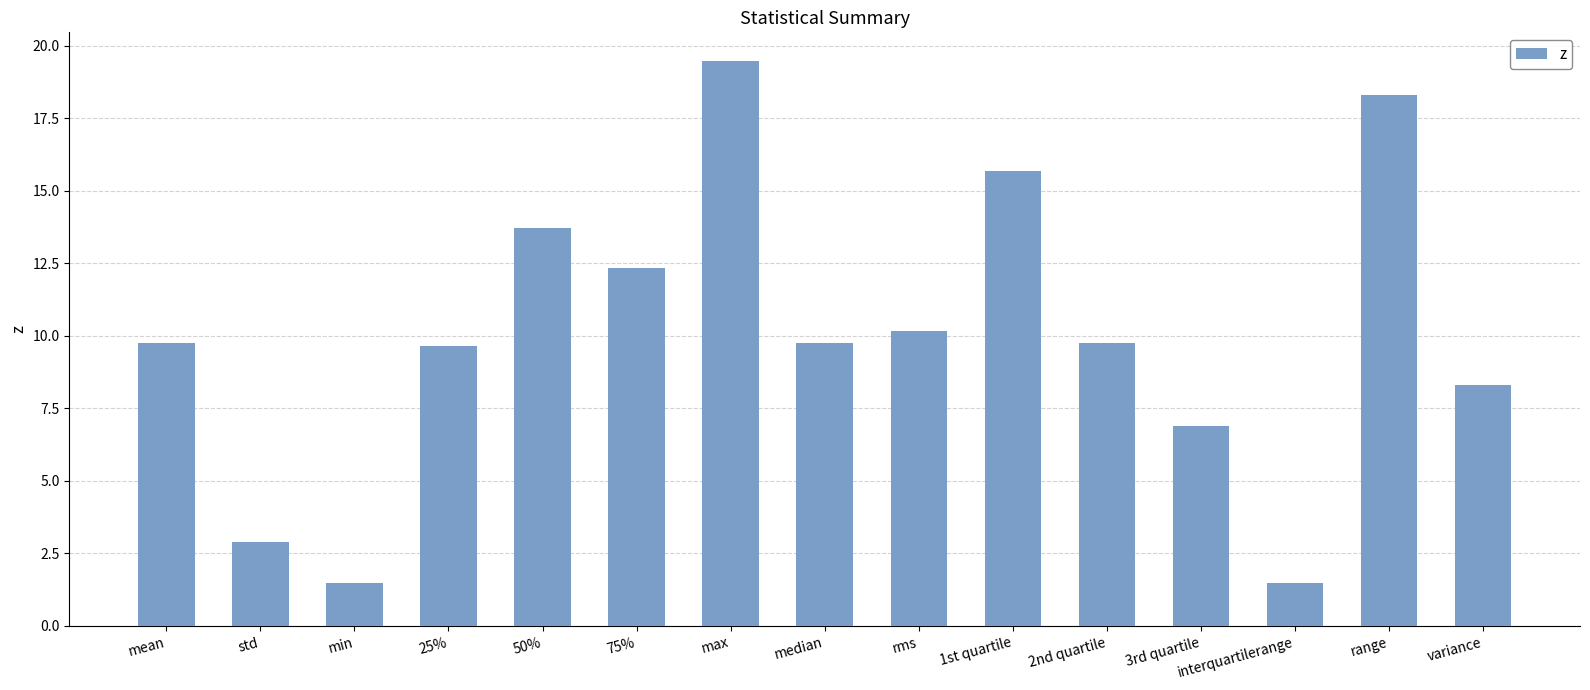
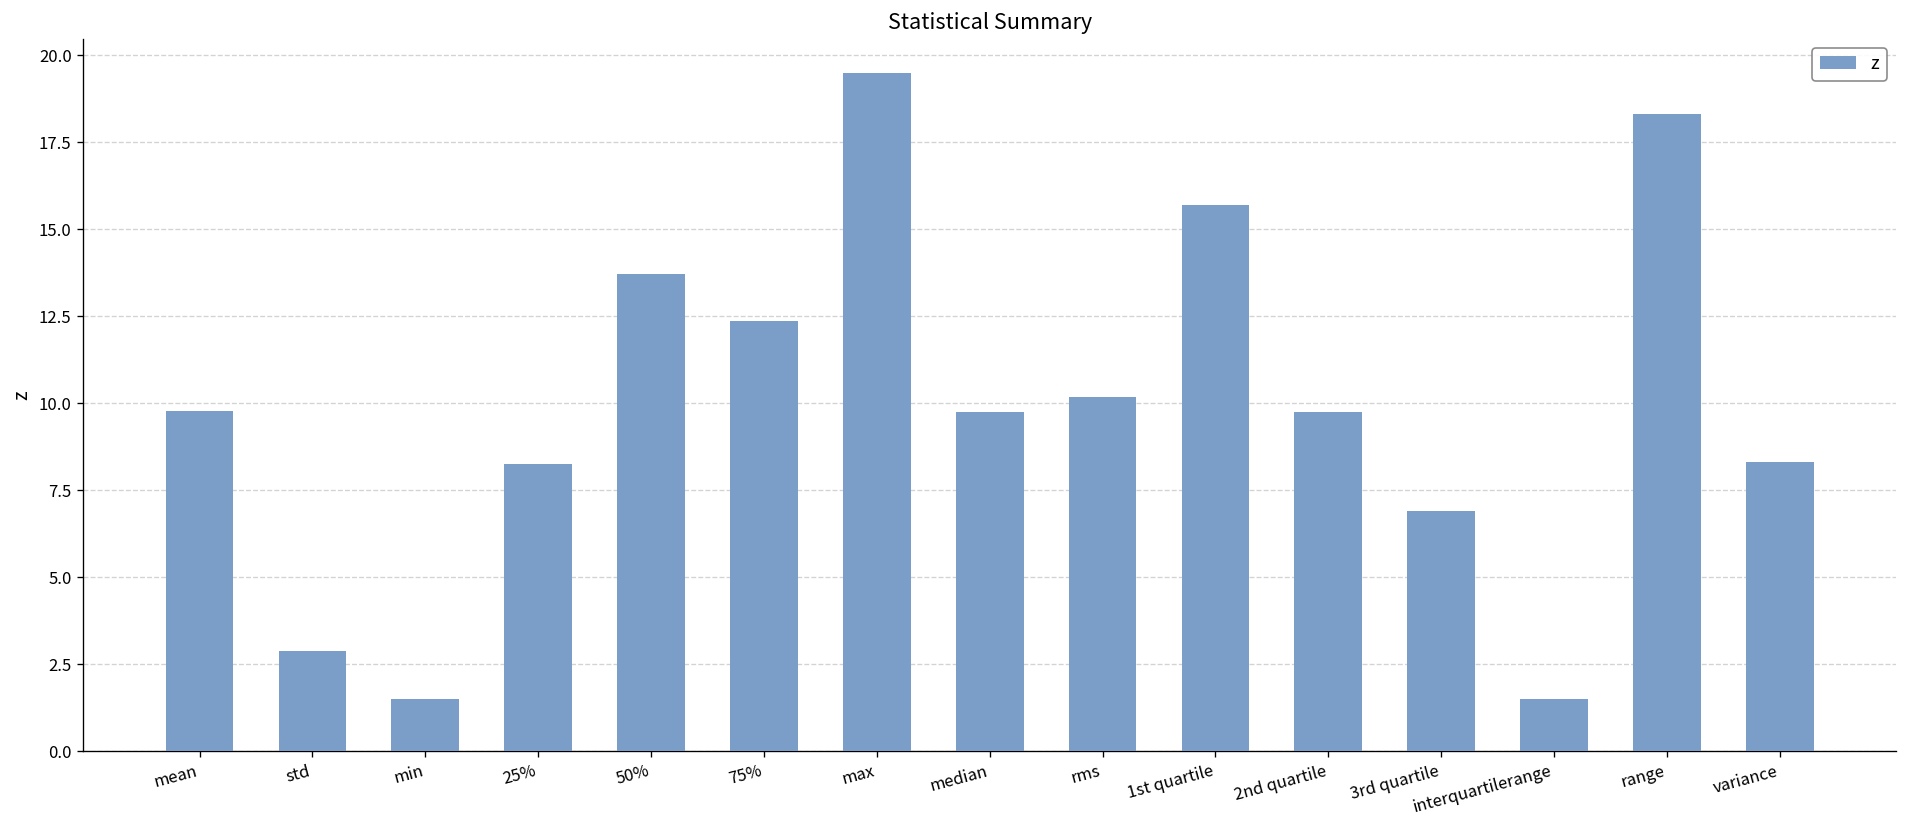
25%: 9.7 -> 8.3
